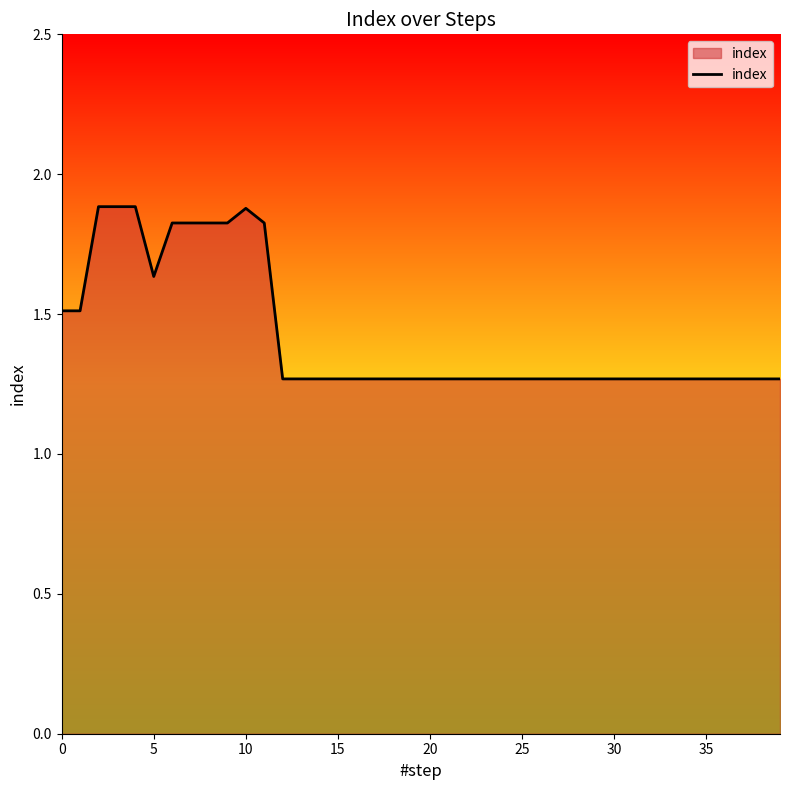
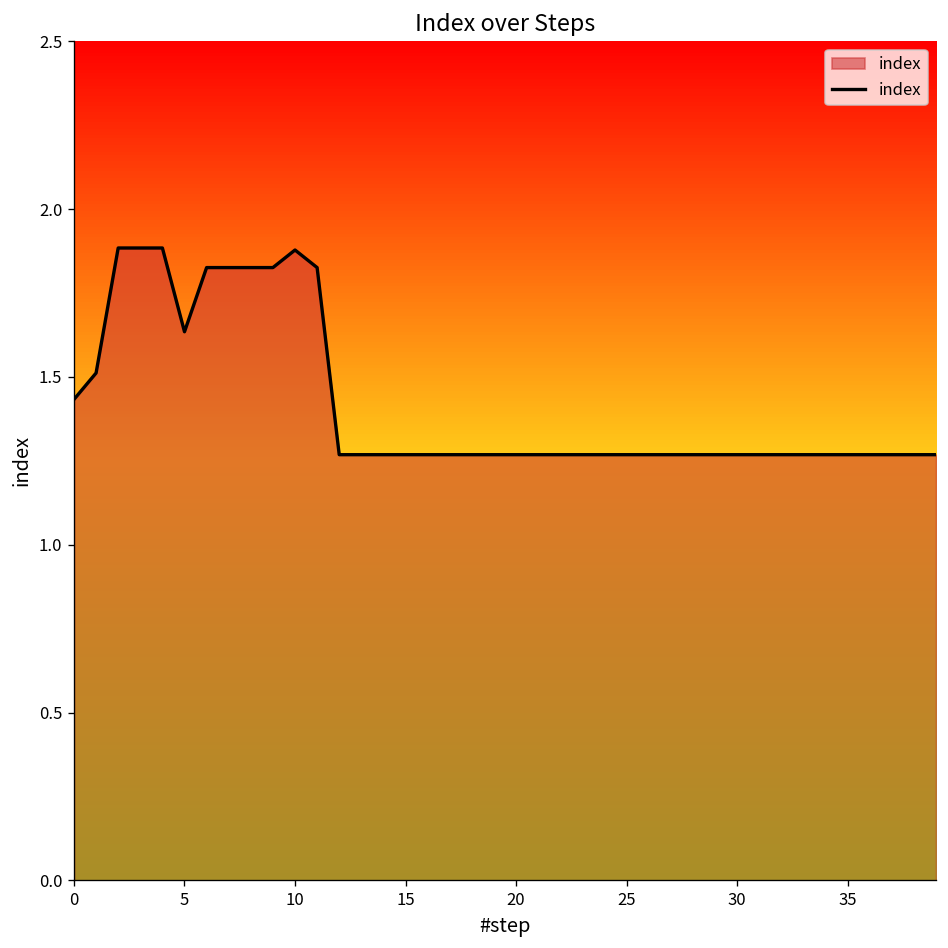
0: 1.51 -> 1.43
